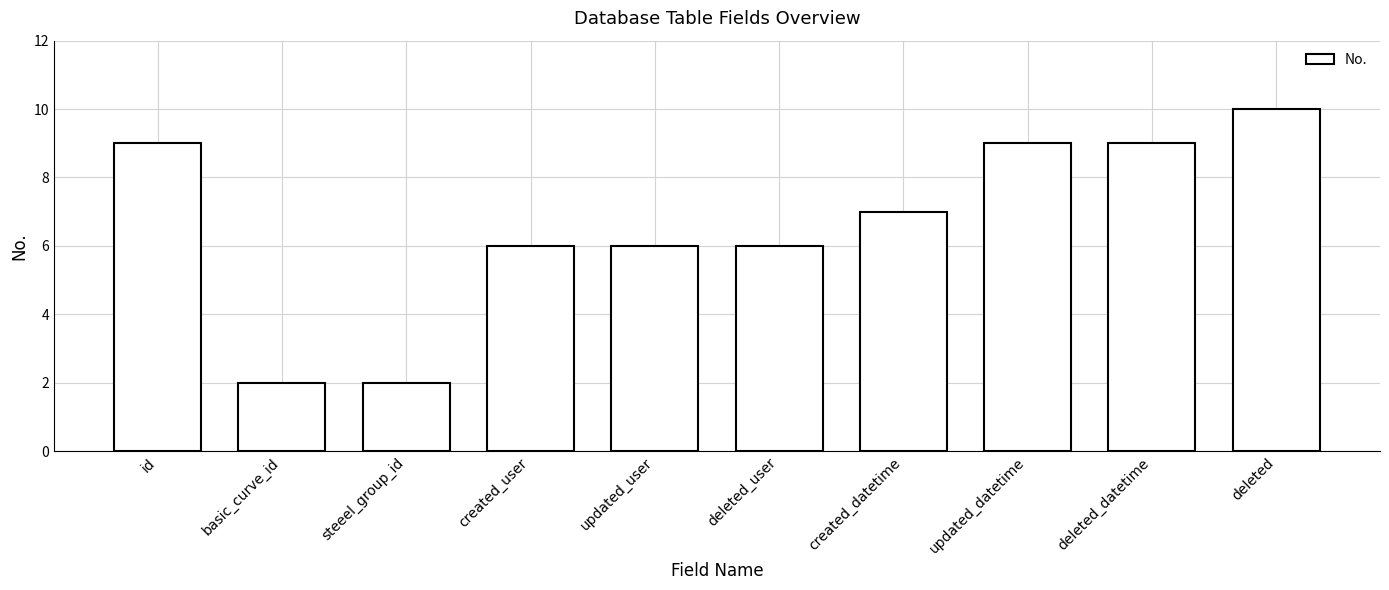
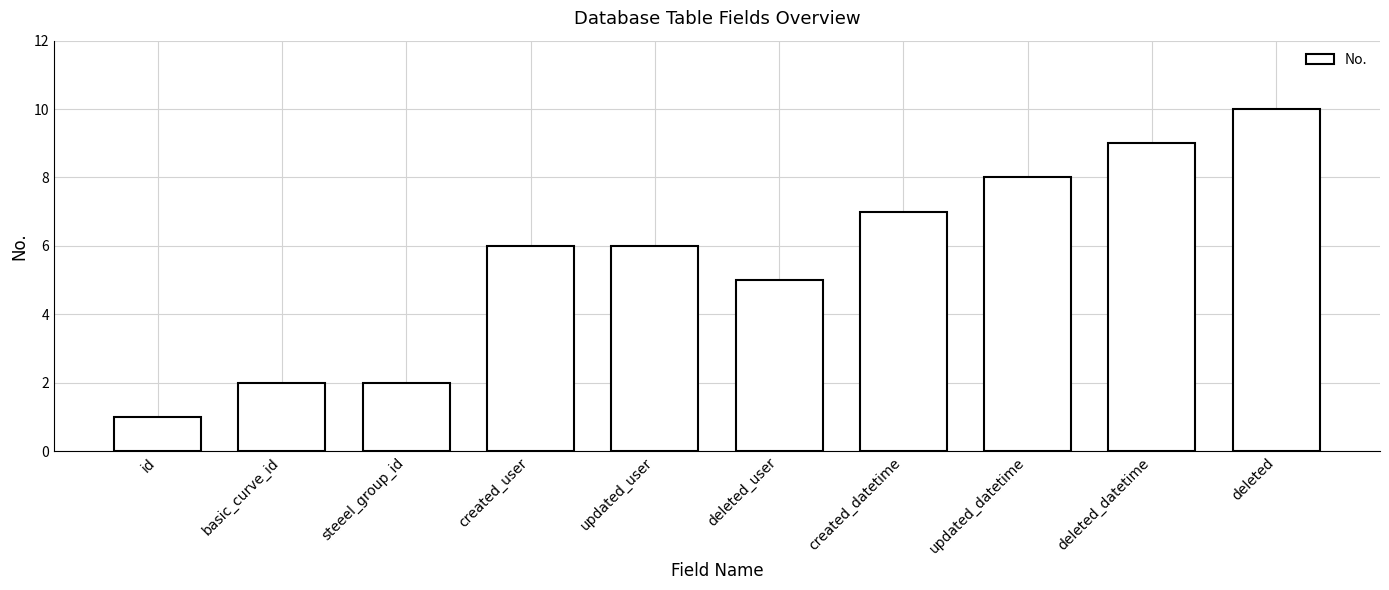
id: 9 -> 1
deleted_user: 6 -> 5
updated_datetime: 9 -> 8
